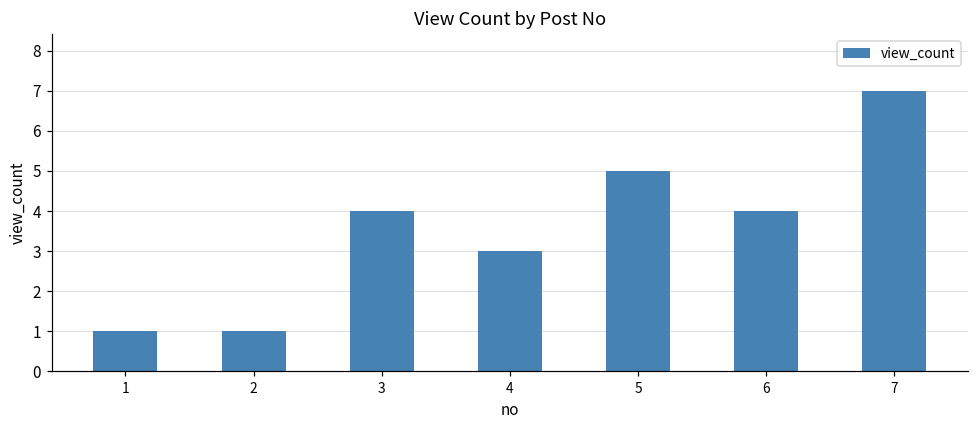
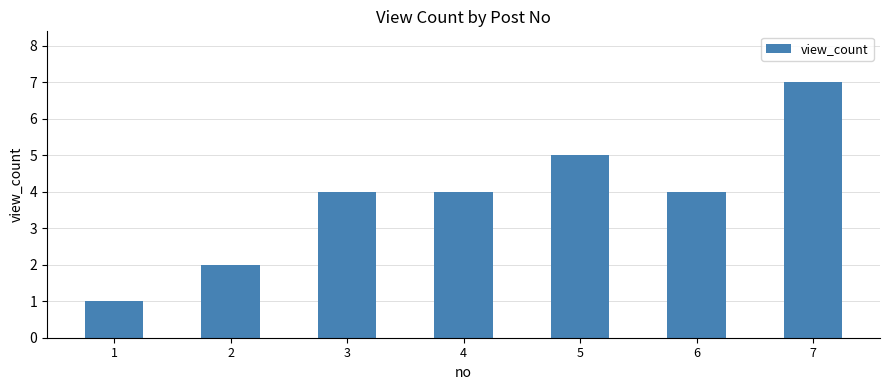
2: 1 -> 2
4: 3 -> 4
